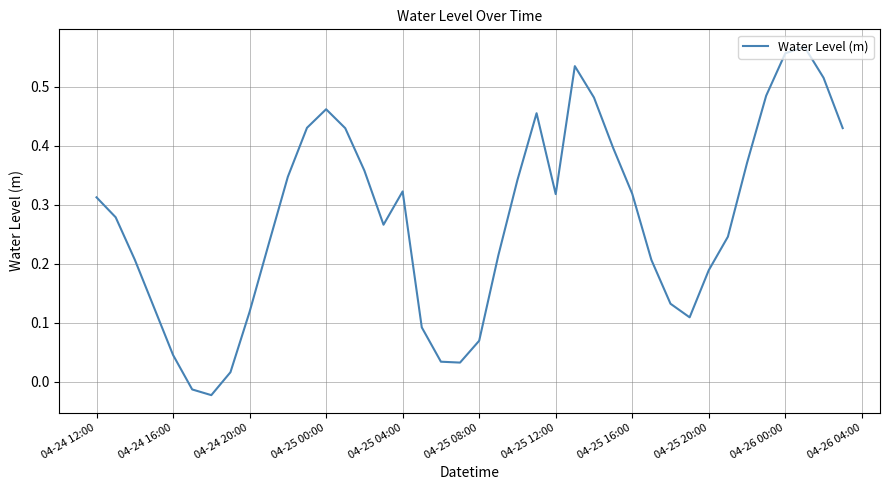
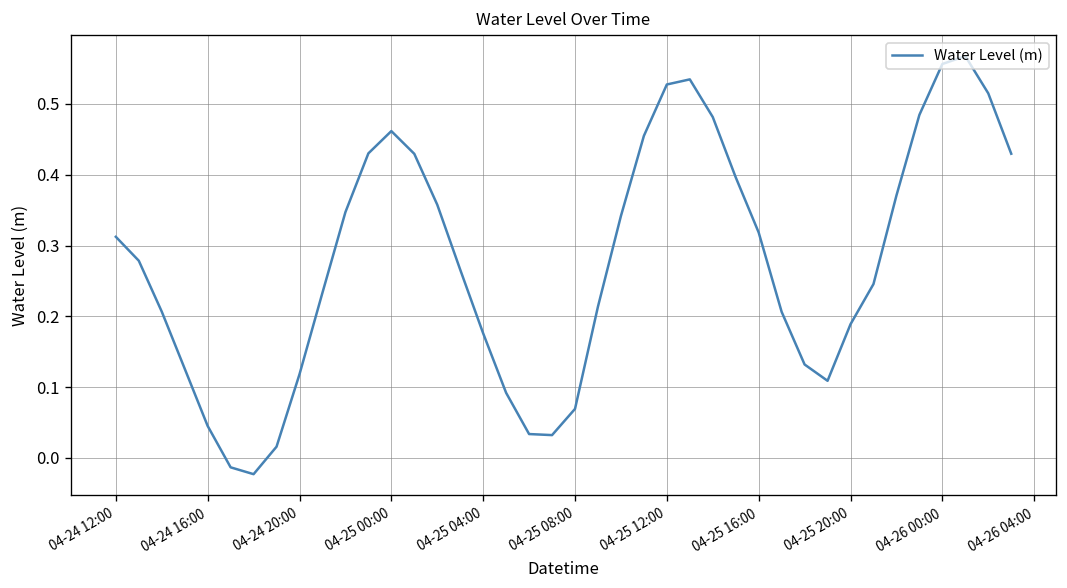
04-25 04:00: 0.32 -> 0.18
04-25 12:00: 0.32 -> 0.53
